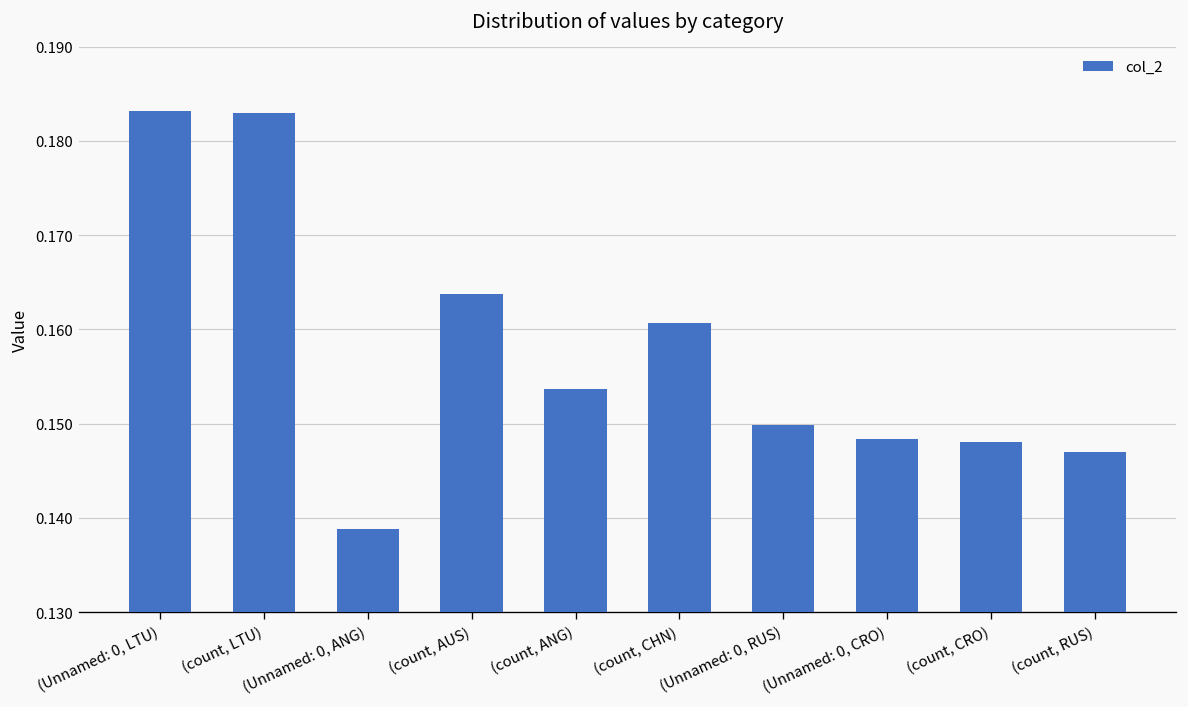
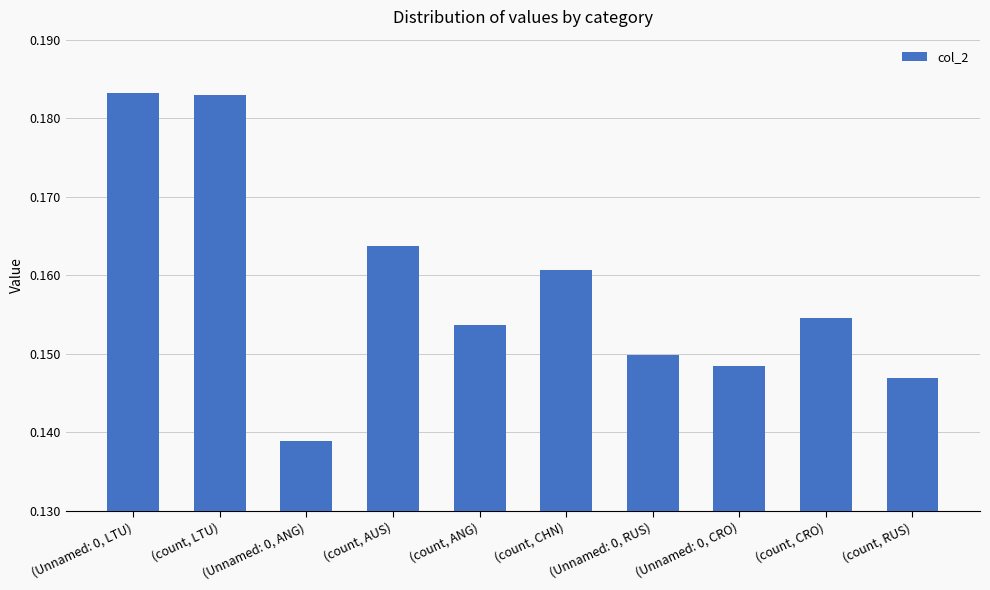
(count, CRO): 0.148 -> 0.155
